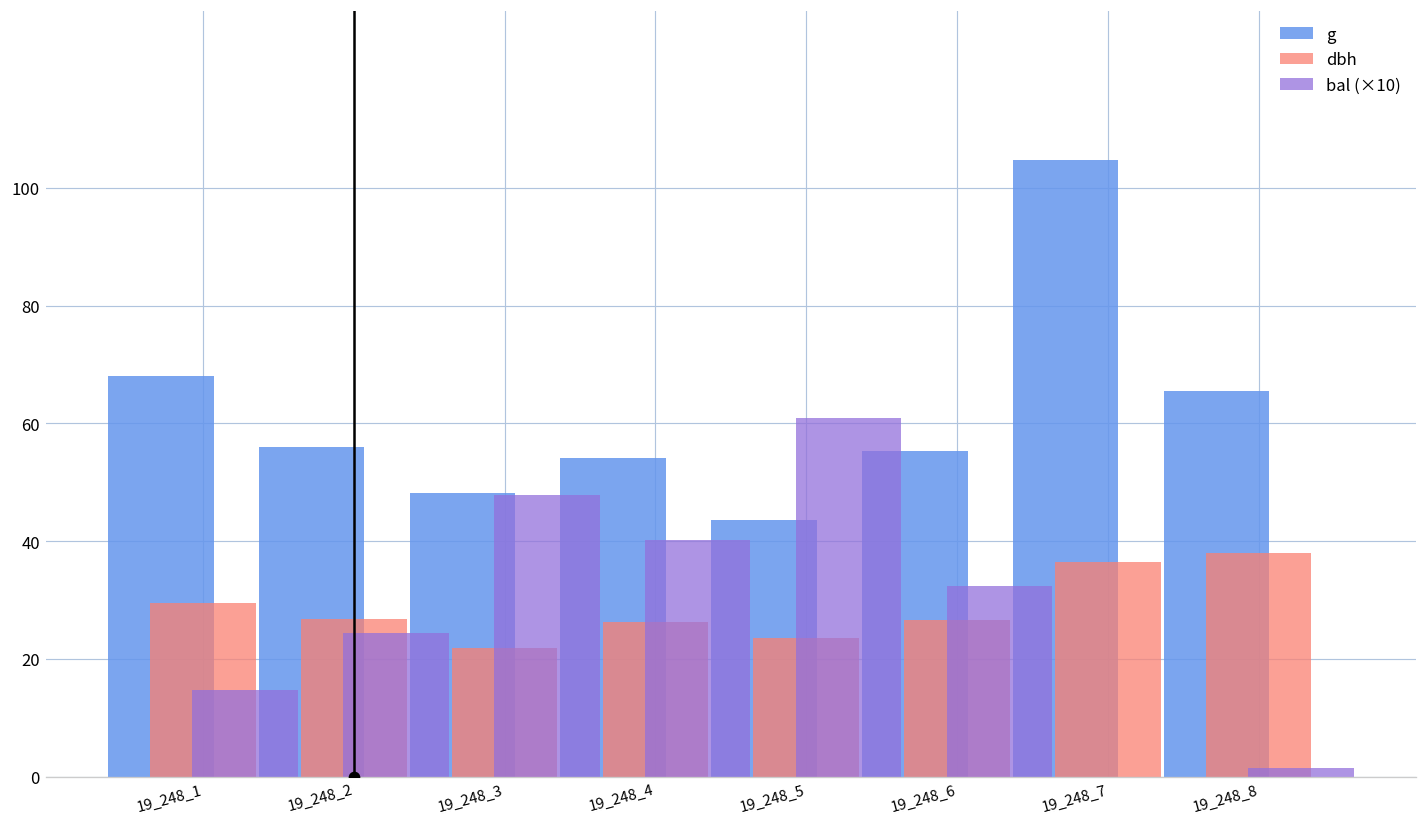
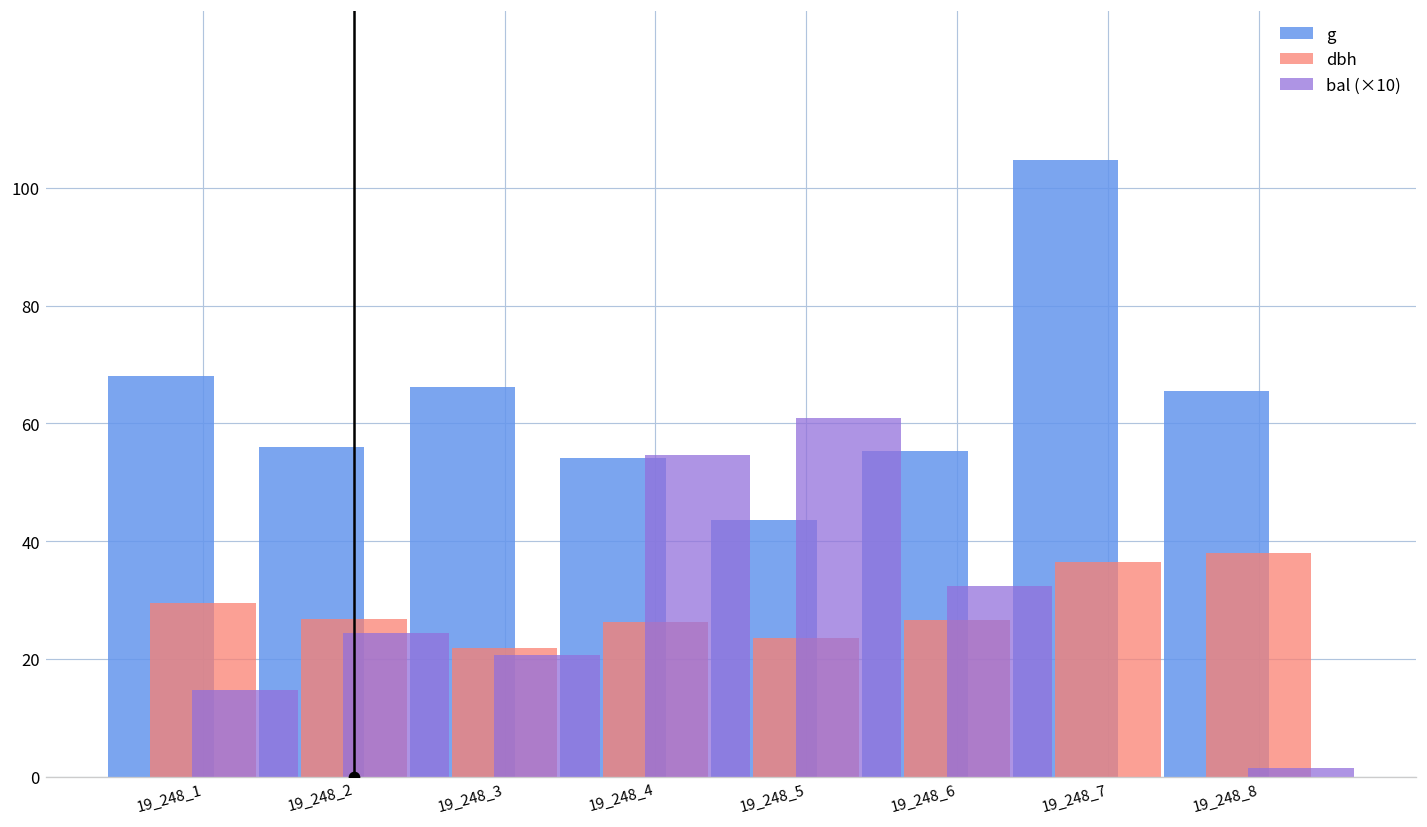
g, 19_248_3: 48 -> 66
bal (×10), 19_248_3: 48 -> 21
bal (×10), 19_248_4: 40 -> 55
